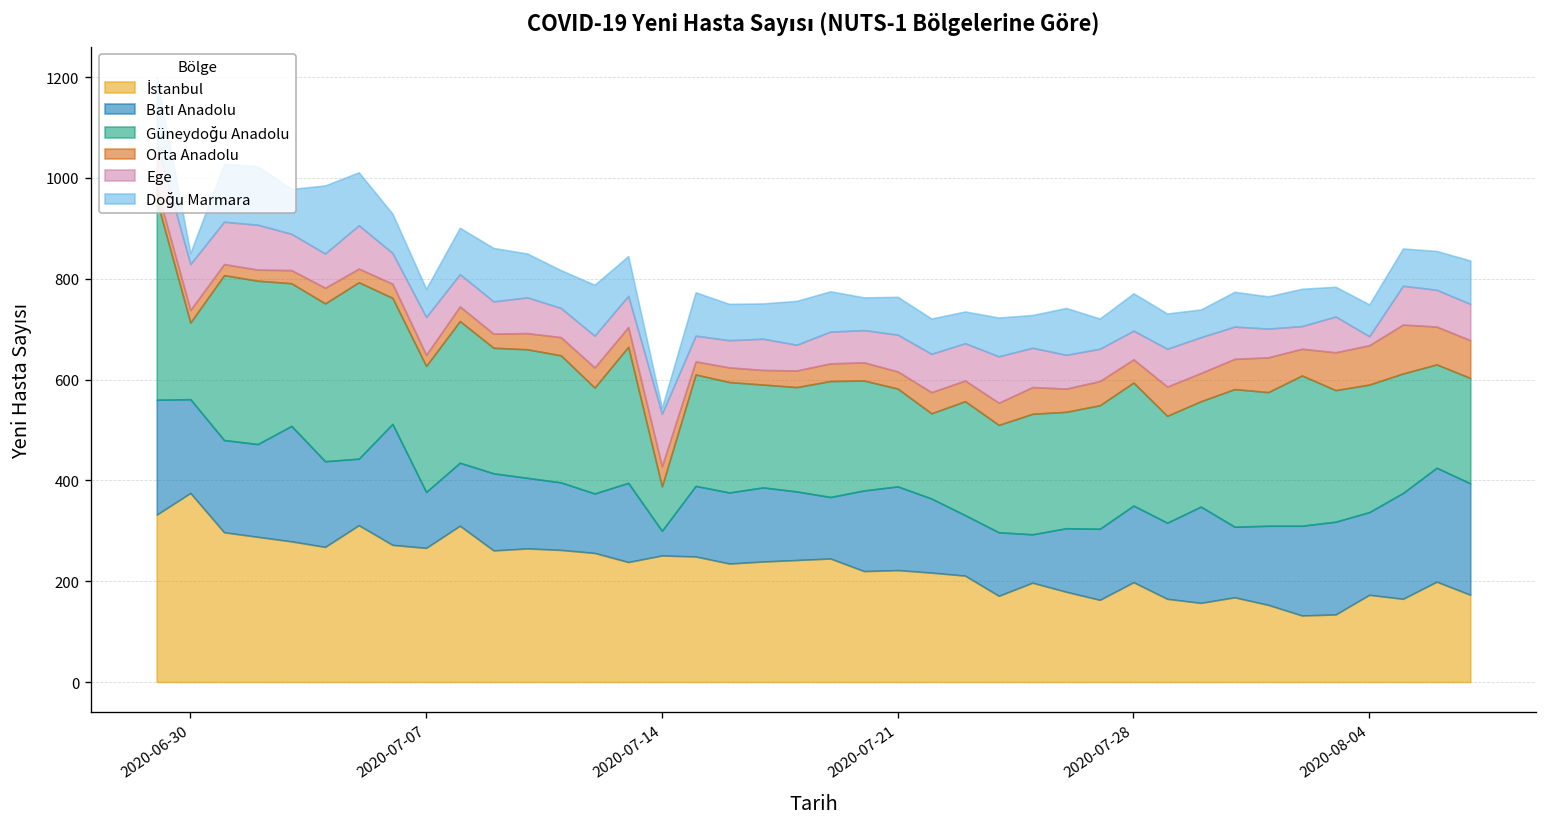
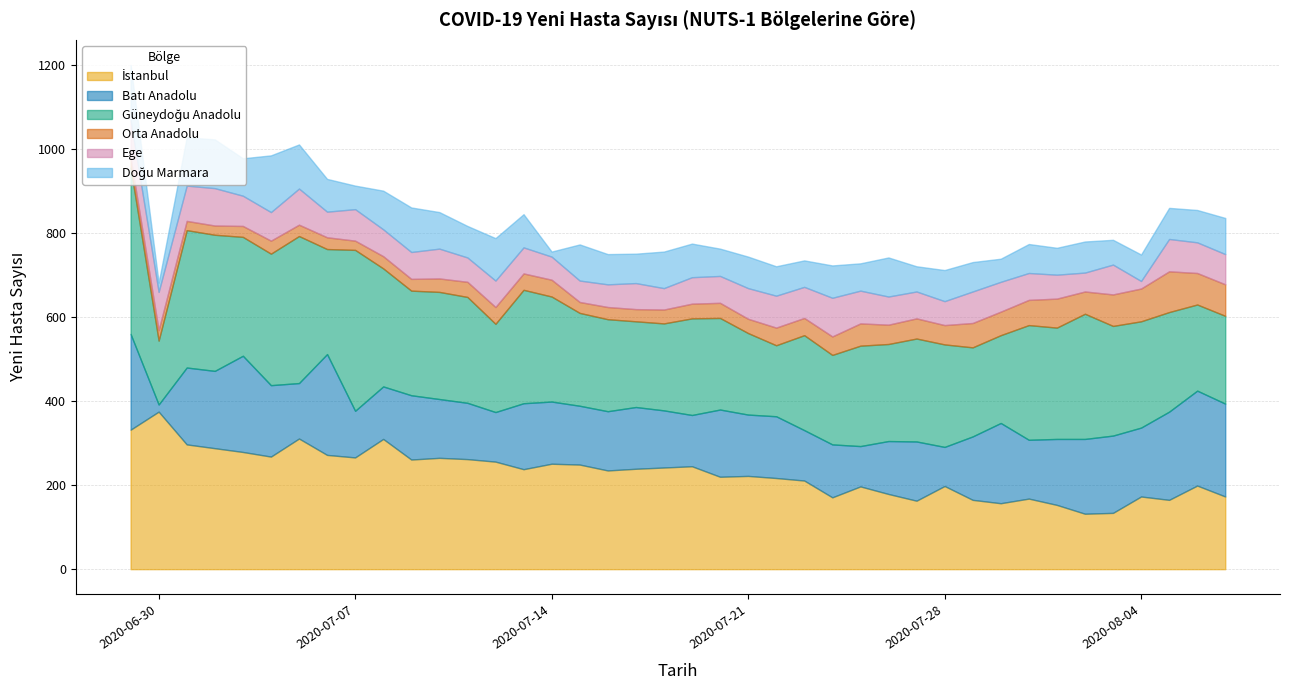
Batı Anadolu, 2020-06-30: 190 -> 20
Güneydoğu Anadolu, 2020-07-07: 250 -> 380
Batı Anadolu, 2020-07-14: 50 -> 150
Güneydoğu Anadolu, 2020-07-14: 90 -> 250
Ege, 2020-07-14: 100 -> 60
Batı Anadolu, 2020-07-21: 170 -> 150
Batı Anadolu, 2020-07-28: 150 -> 90
